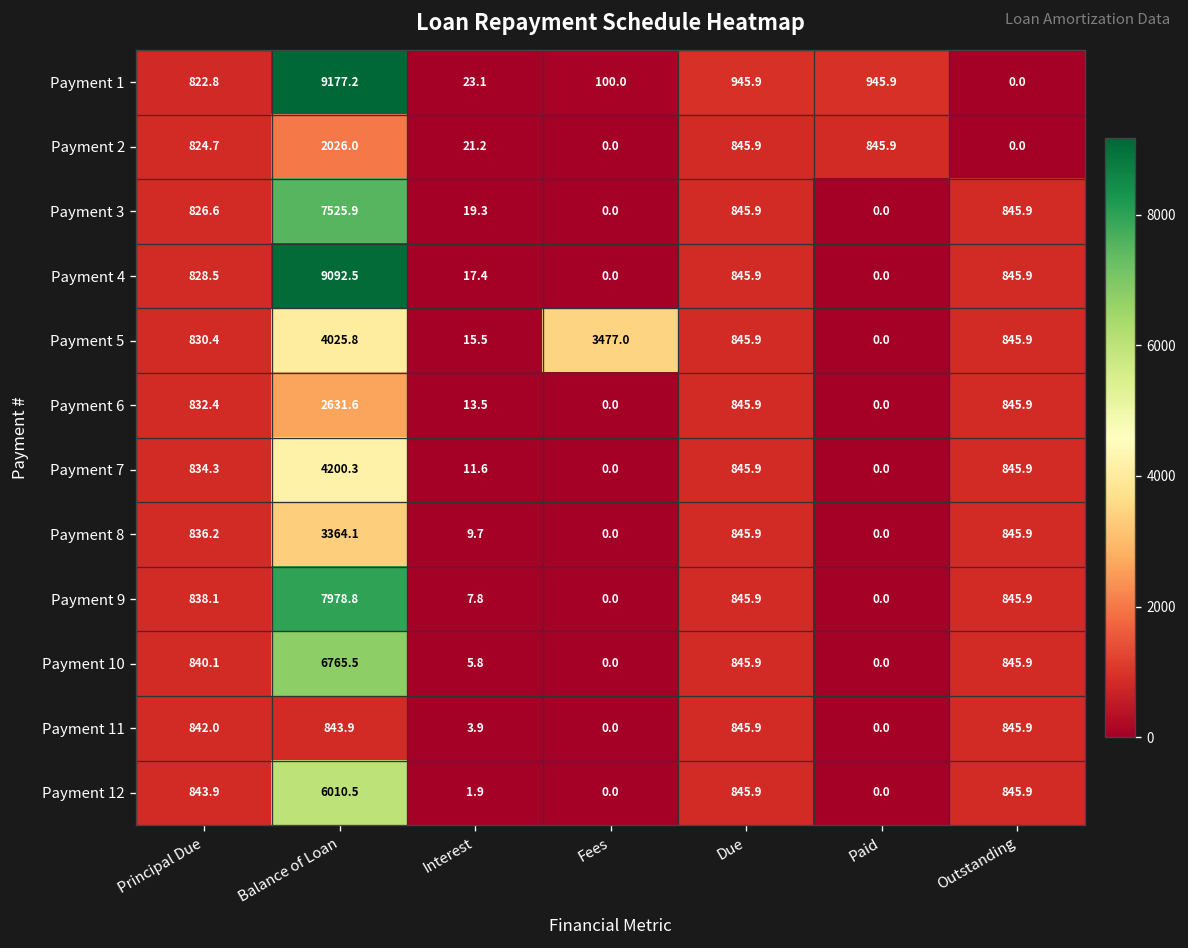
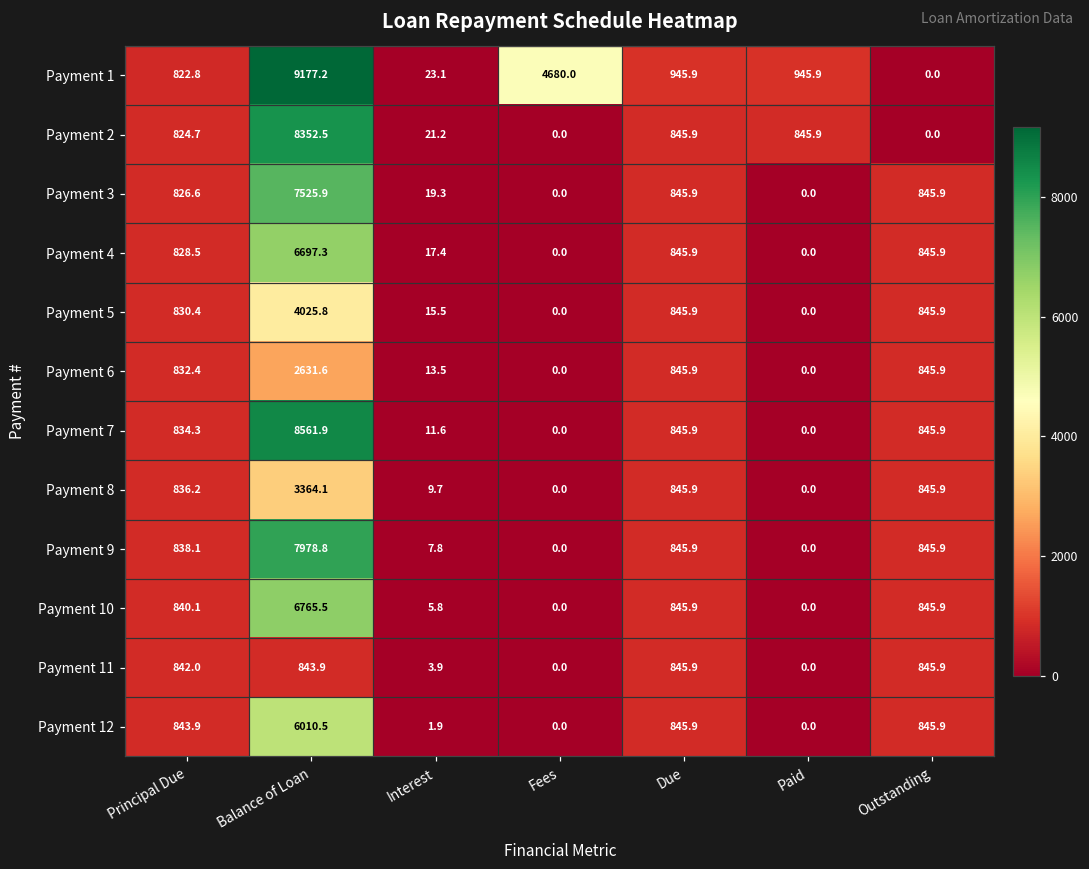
Payment 1, Fees: 100.0 -> 4680.0
Payment 2, Balance of Loan: 2026.0 -> 8352.5
Payment 4, Balance of Loan: 9092.5 -> 6697.3
Payment 5, Fees: 3477.0 -> 0.0
Payment 7, Balance of Loan: 4200.3 -> 8561.9
